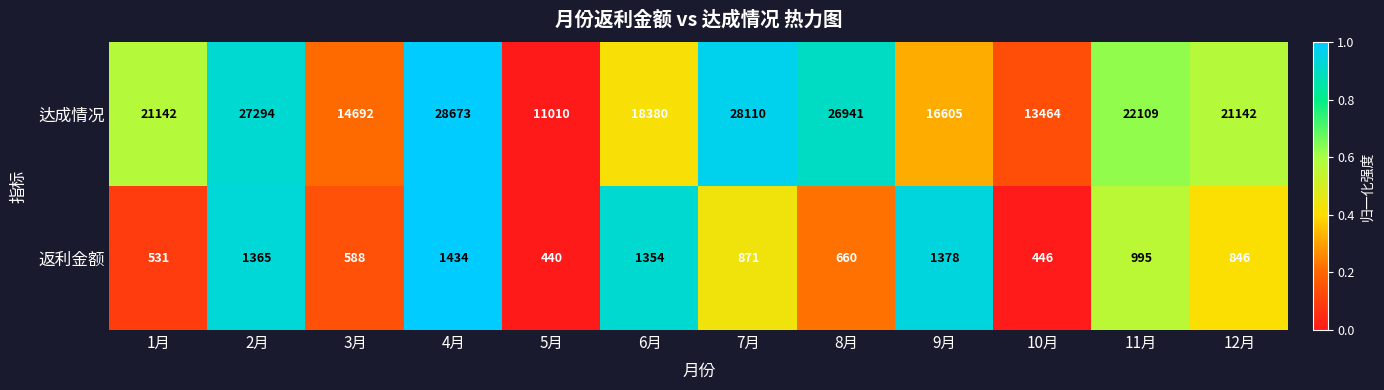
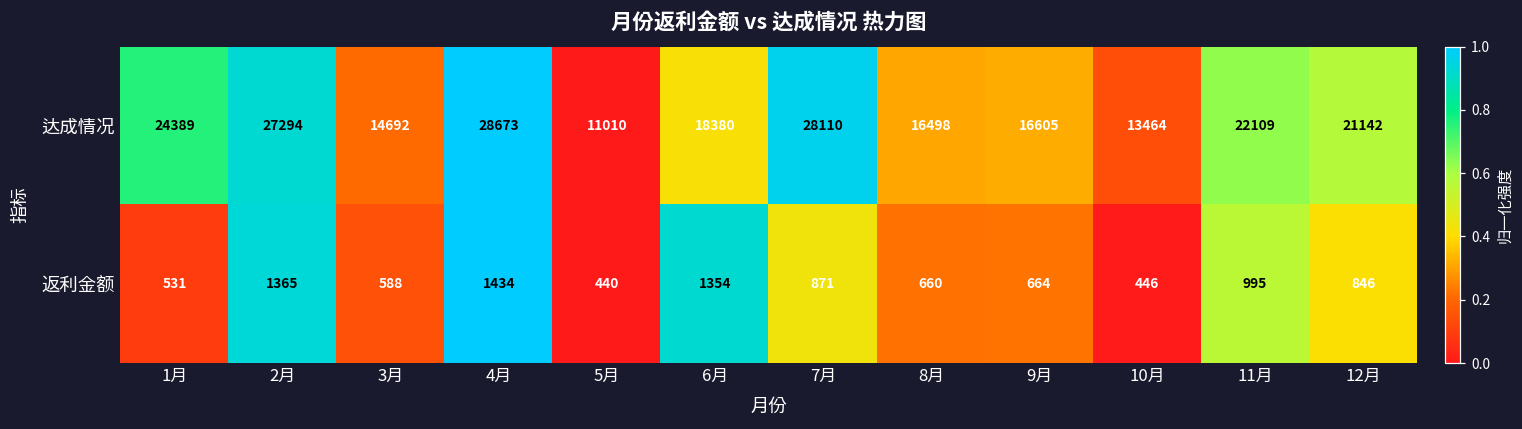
达成情况, 1月: 21142 -> 24389
达成情况, 8月: 26941 -> 16498
返利金额, 9月: 1378 -> 664
